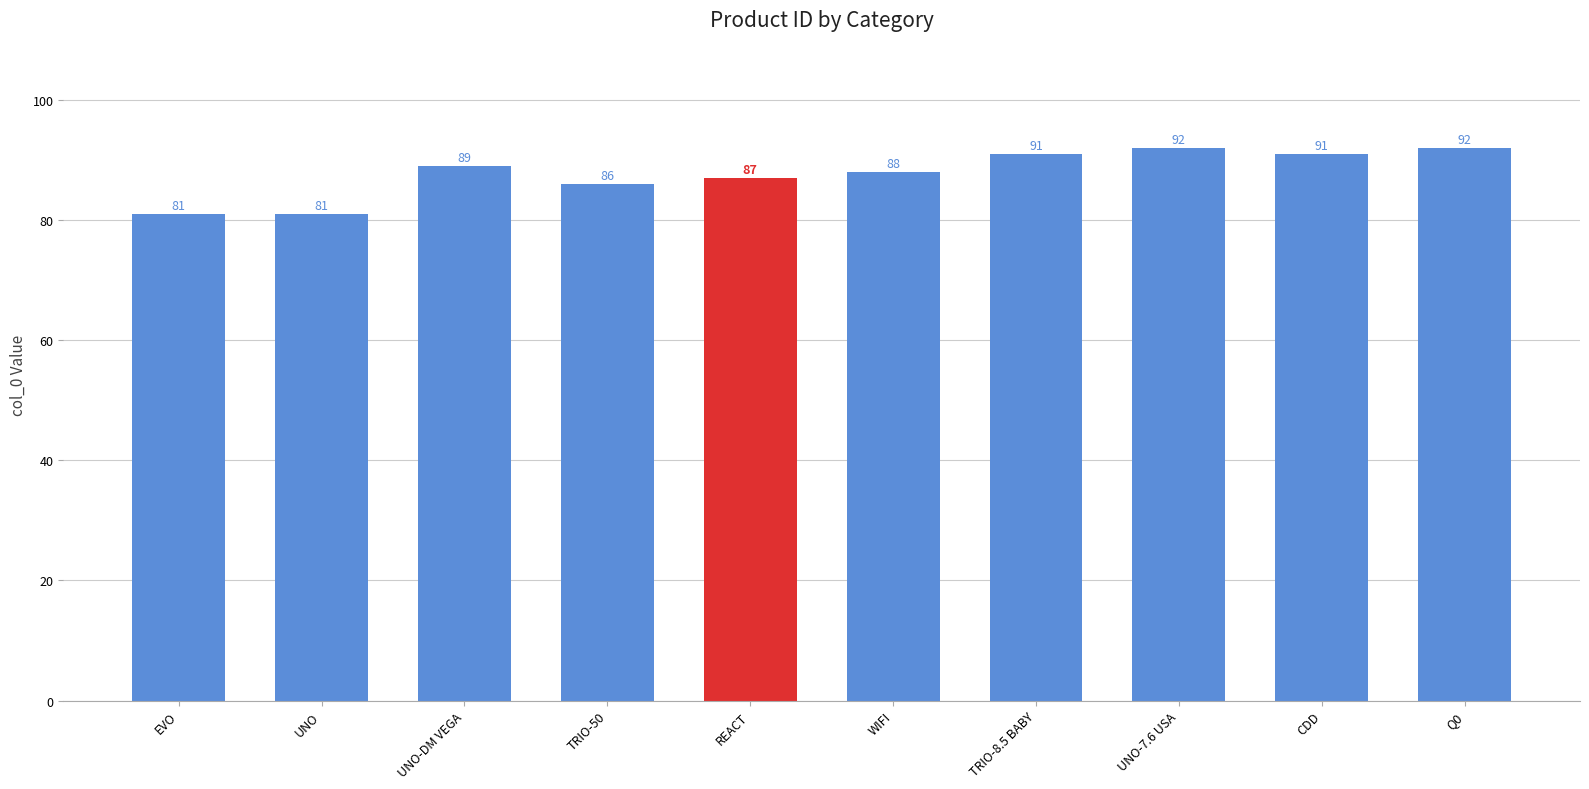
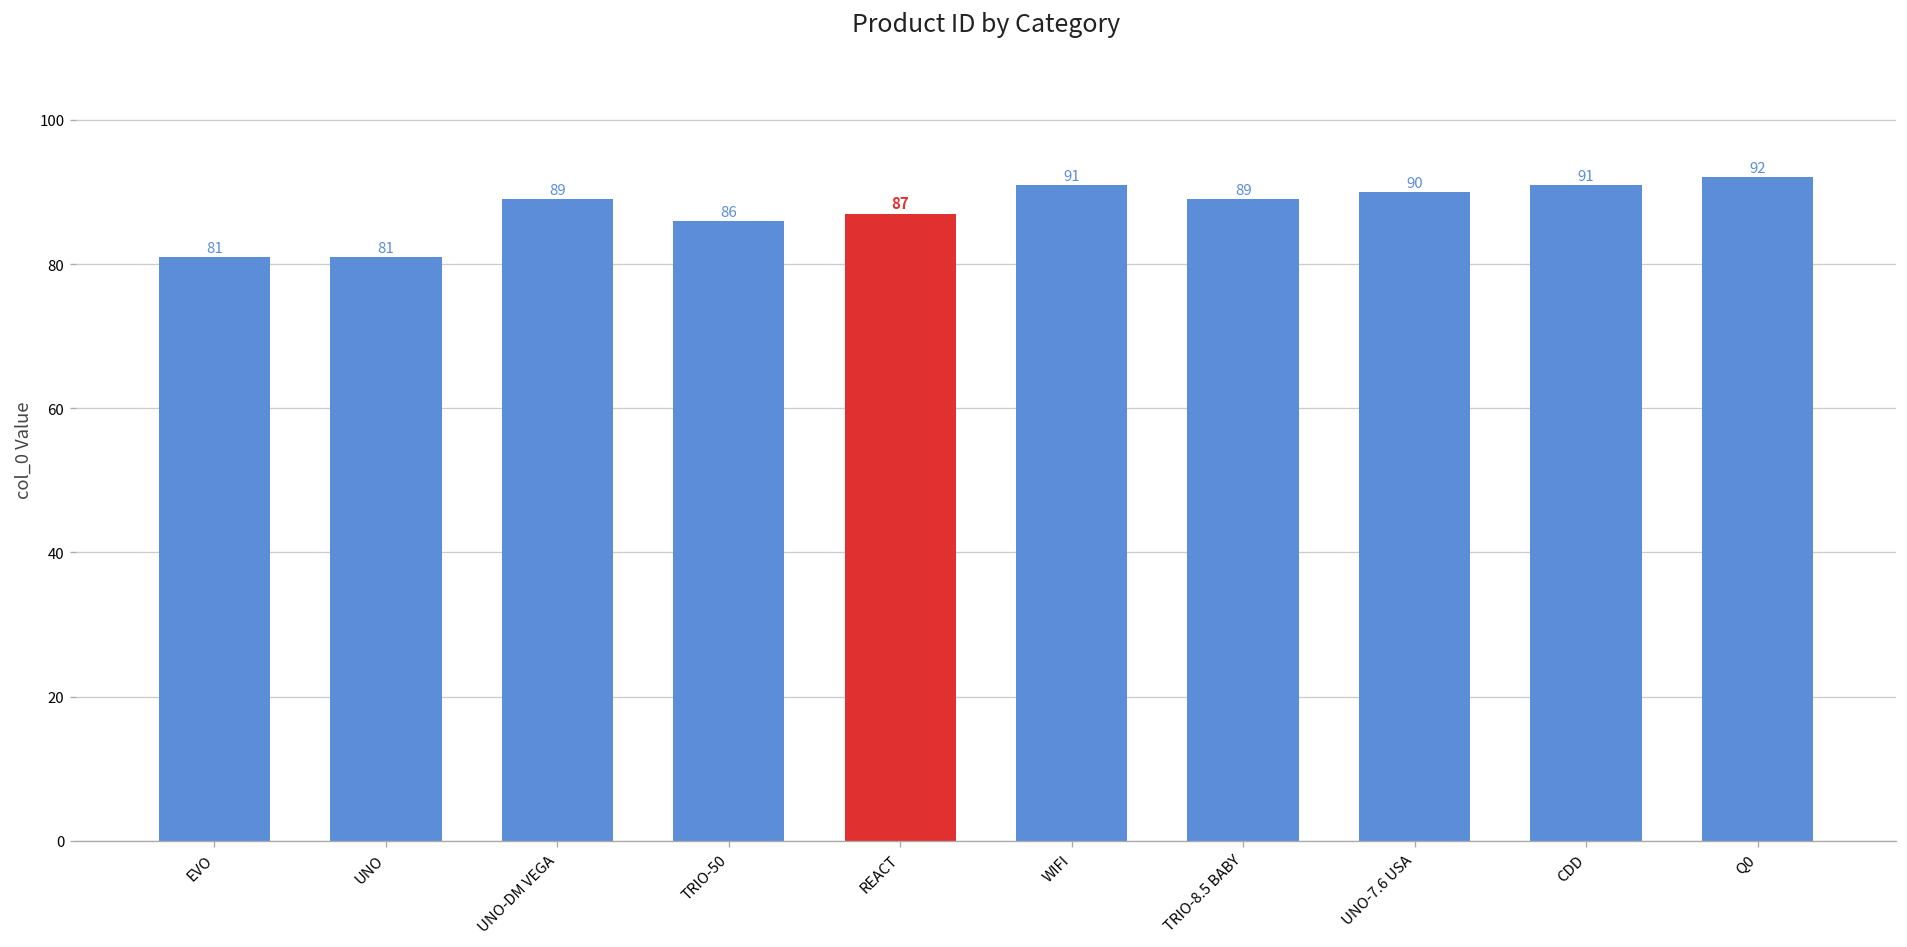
WIFI: 88 -> 91
TRIO-8.5 BABY: 91 -> 89
UNO-7.6 USA: 92 -> 90
